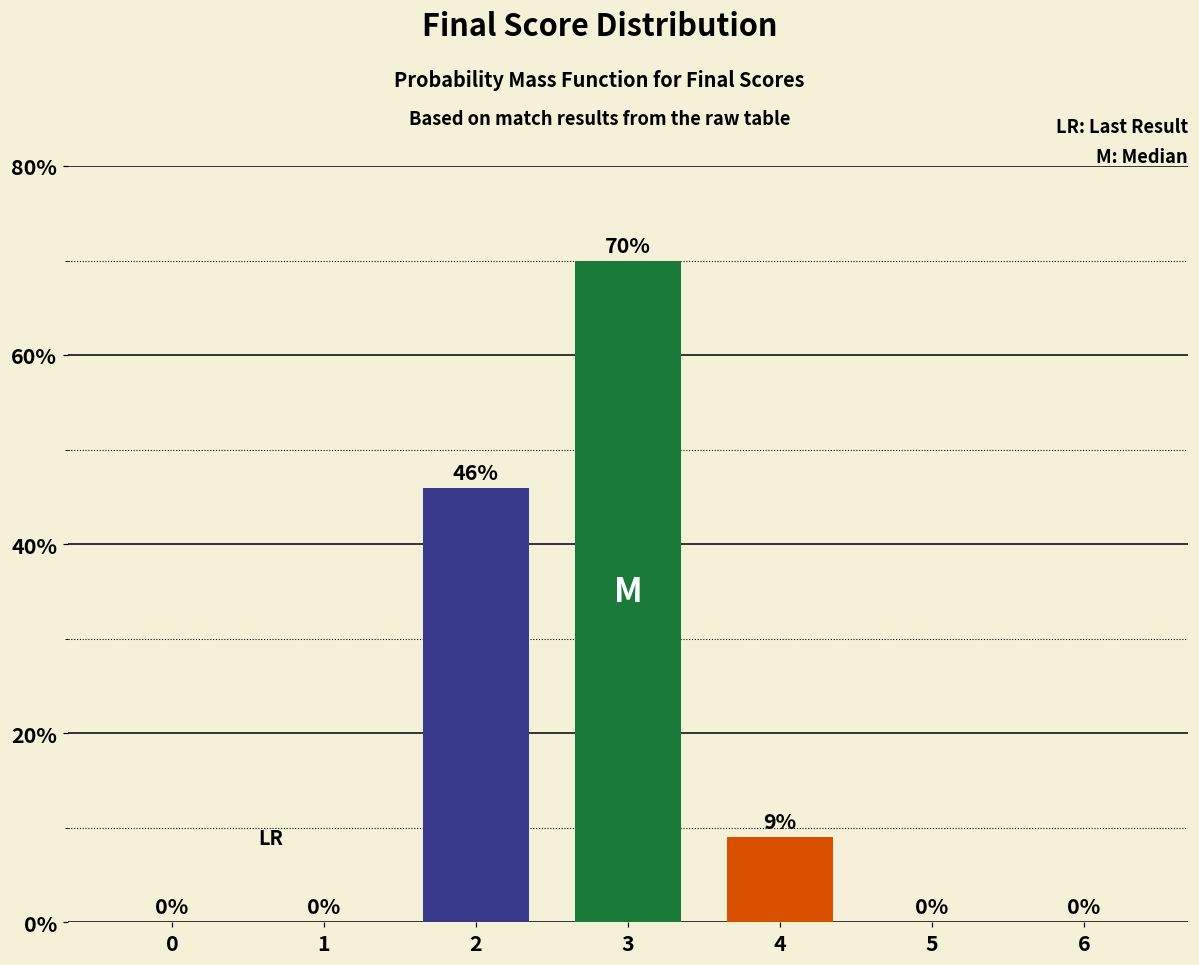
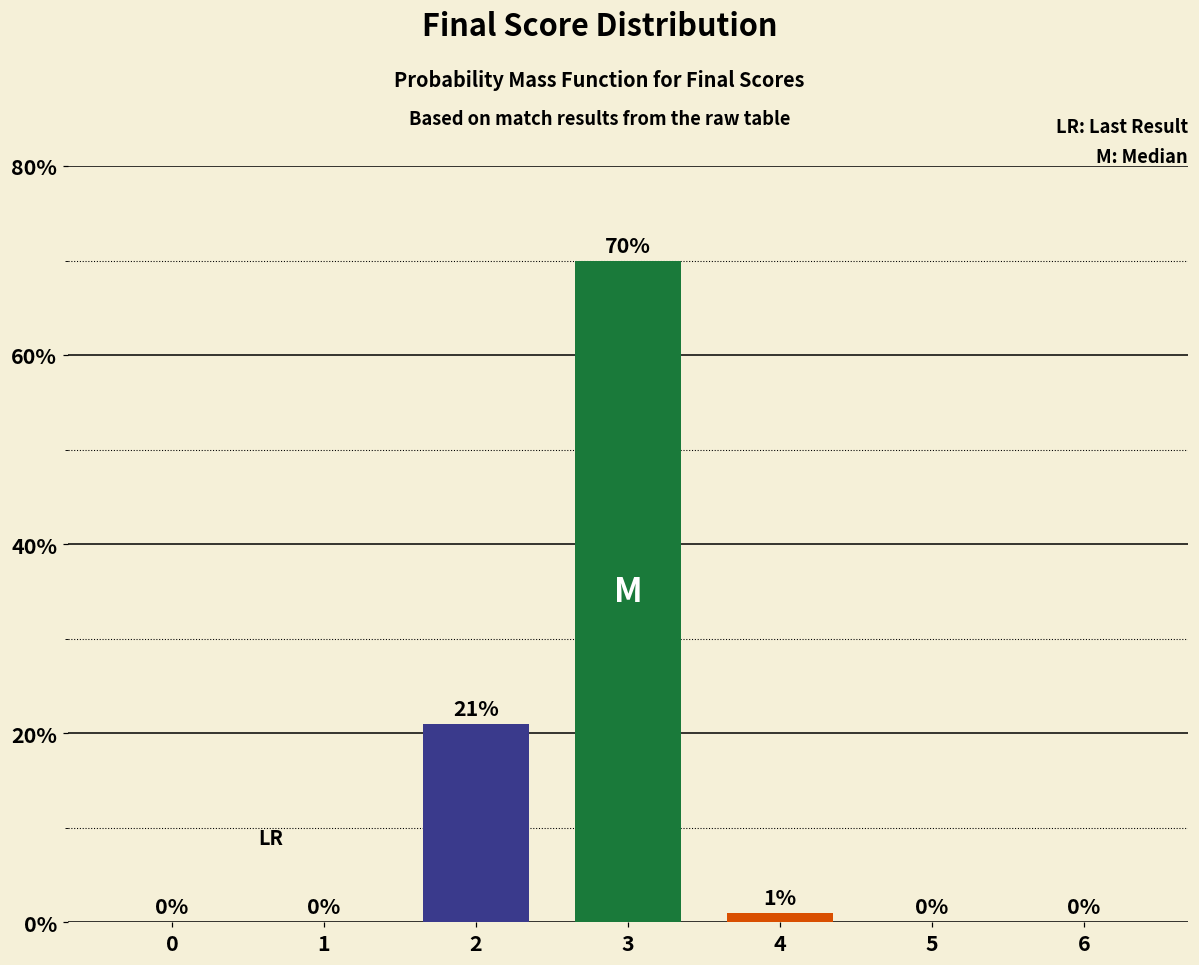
2: 46% -> 21%
4: 9% -> 1%
